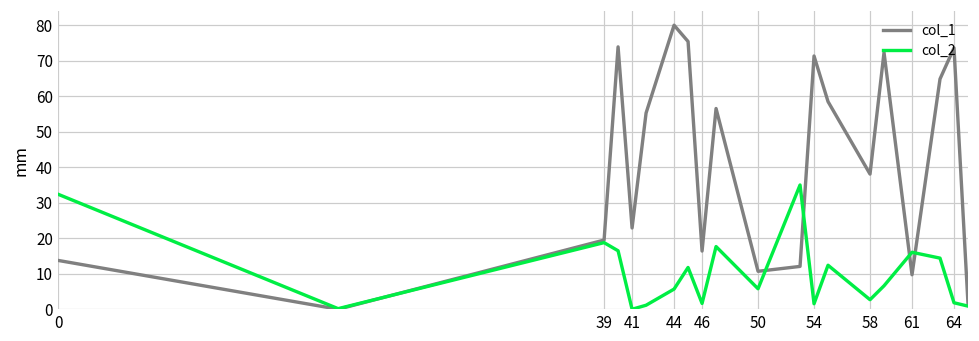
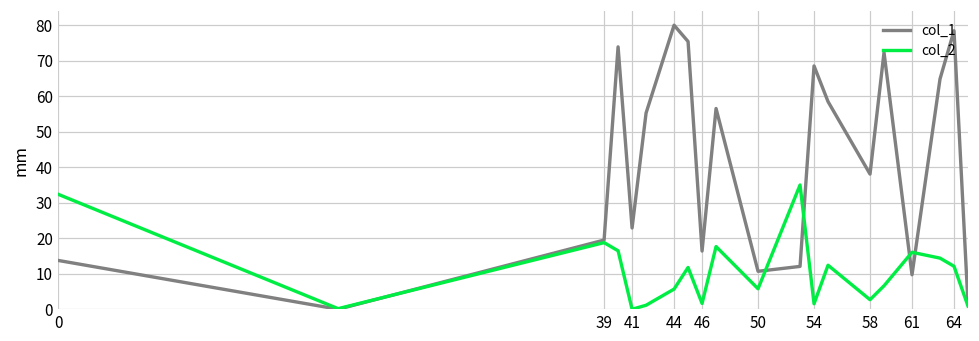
col_1, 54: 71 -> 69
col_1, 64: 74 -> 78
col_2, 64: 2 -> 12
